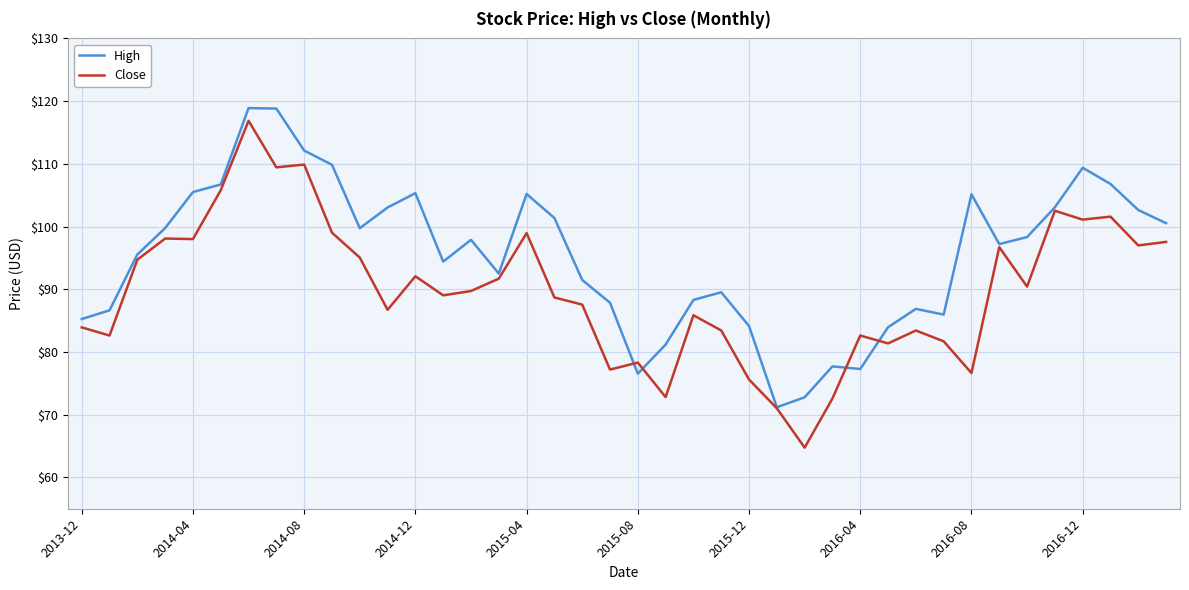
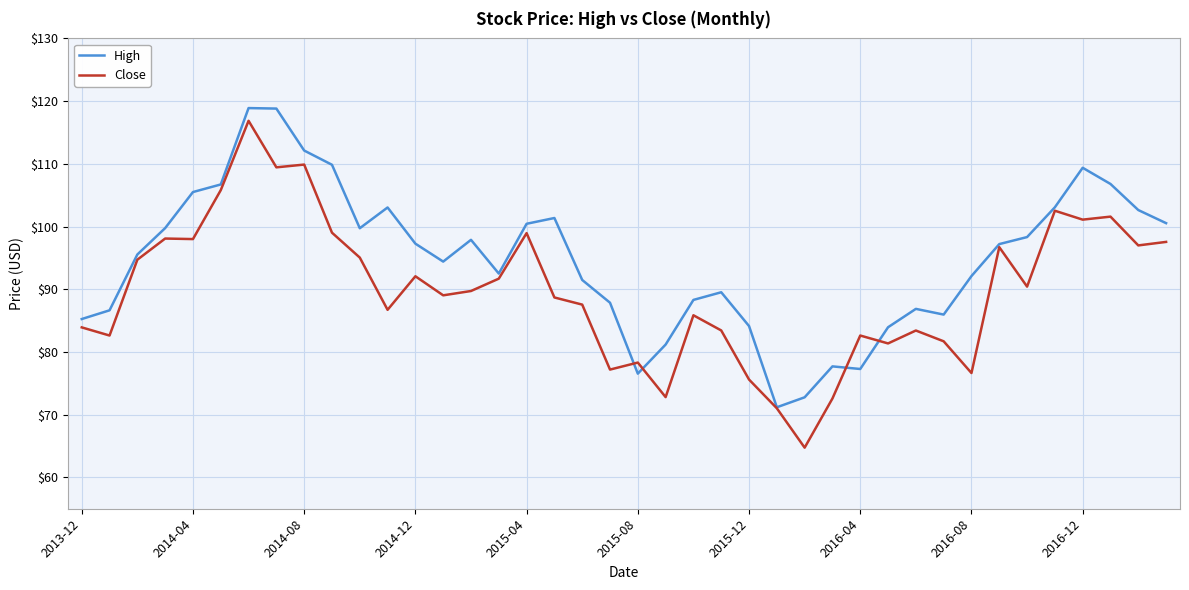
High, 2014-12: $105 -> $97
High, 2015-04: $105 -> $100
High, 2016-08: $105 -> $92
